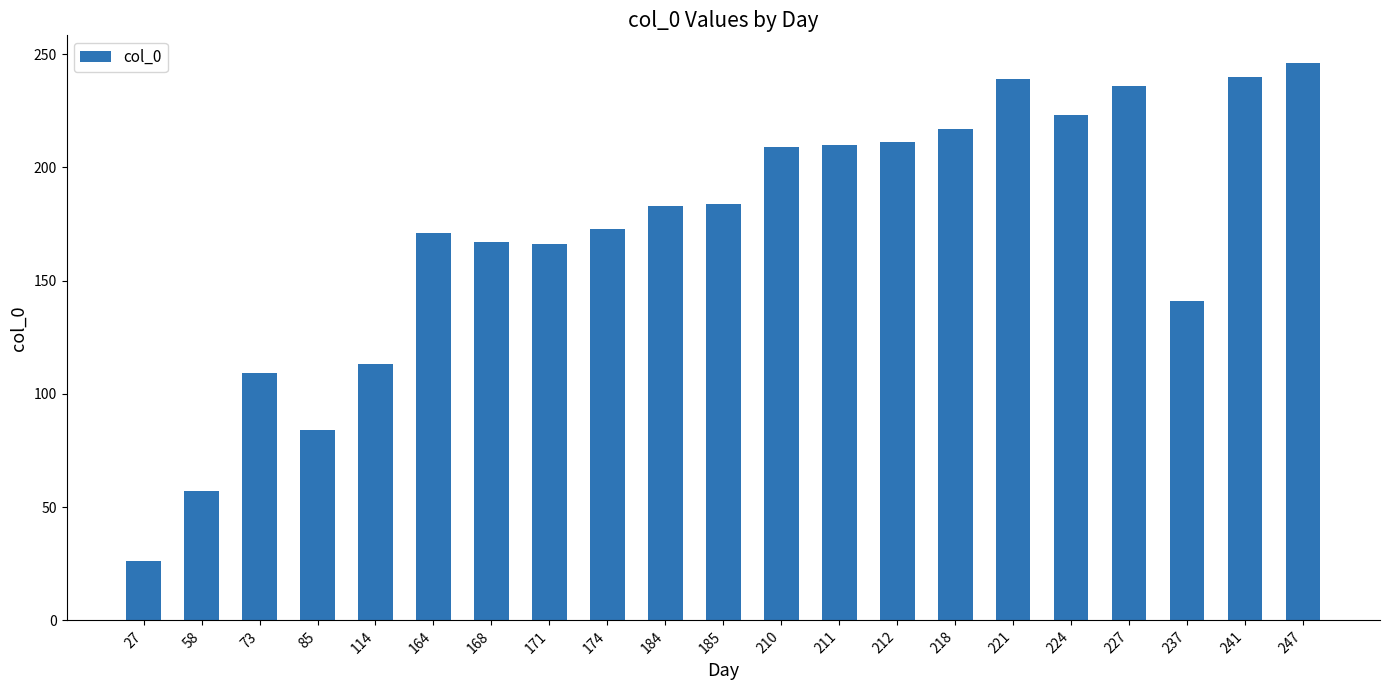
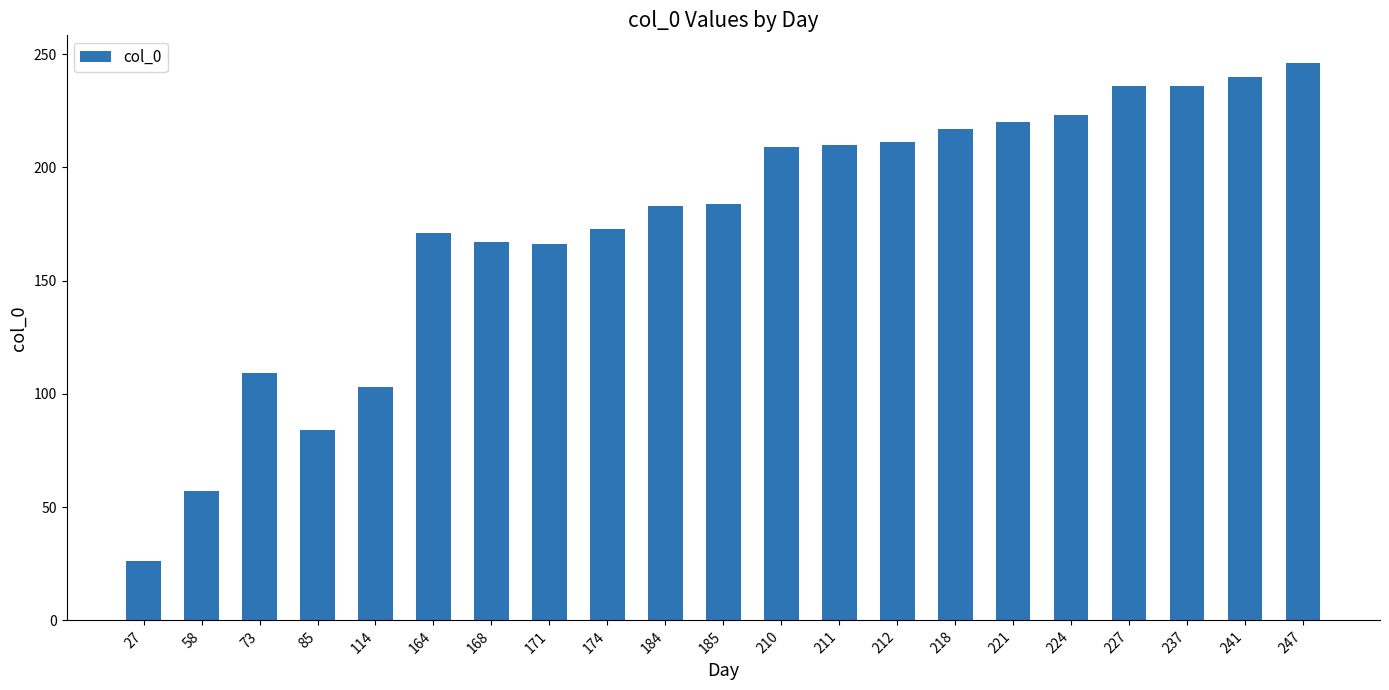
114: 113 -> 103
221: 239 -> 220
237: 141 -> 236
